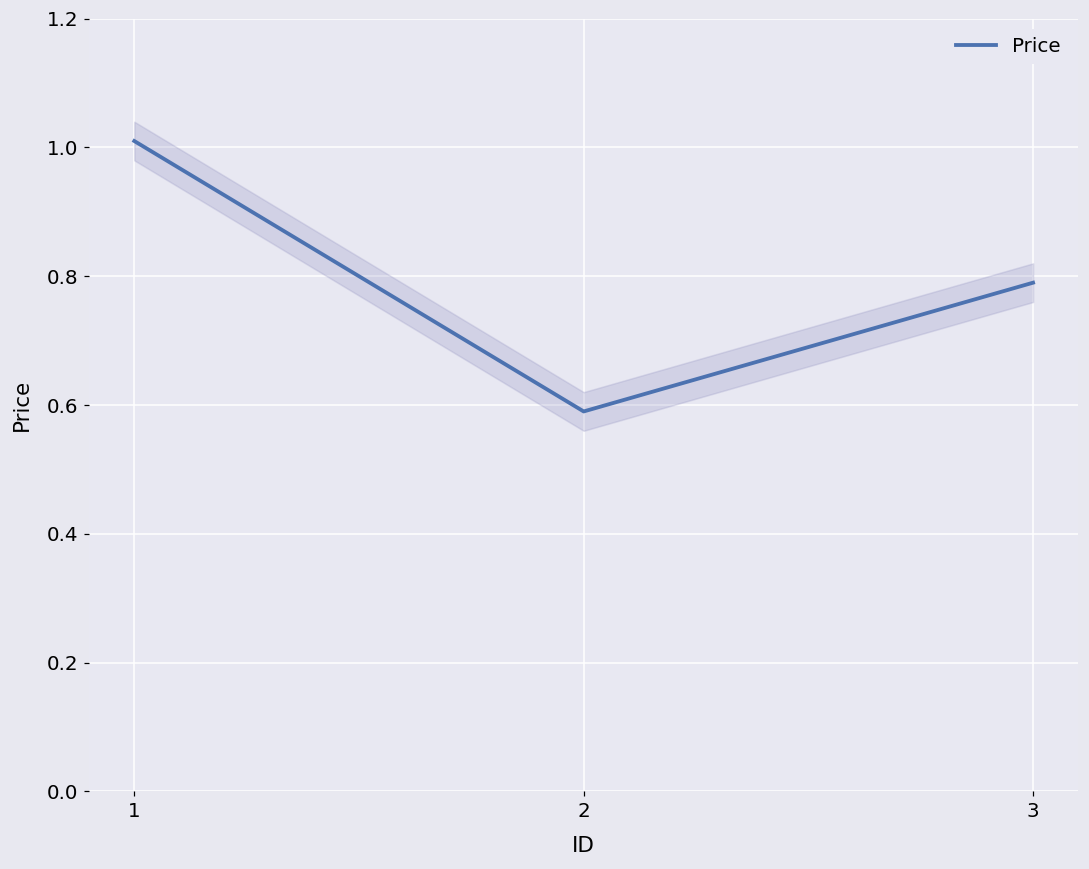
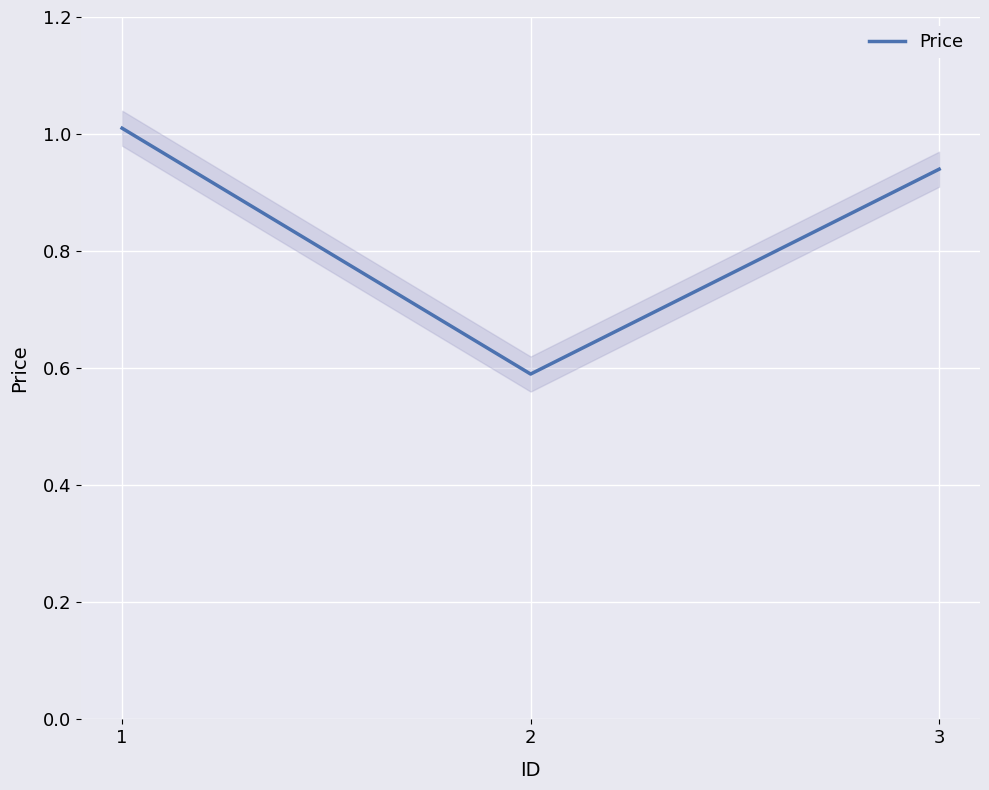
Price, 3: 0.79 -> 0.94
